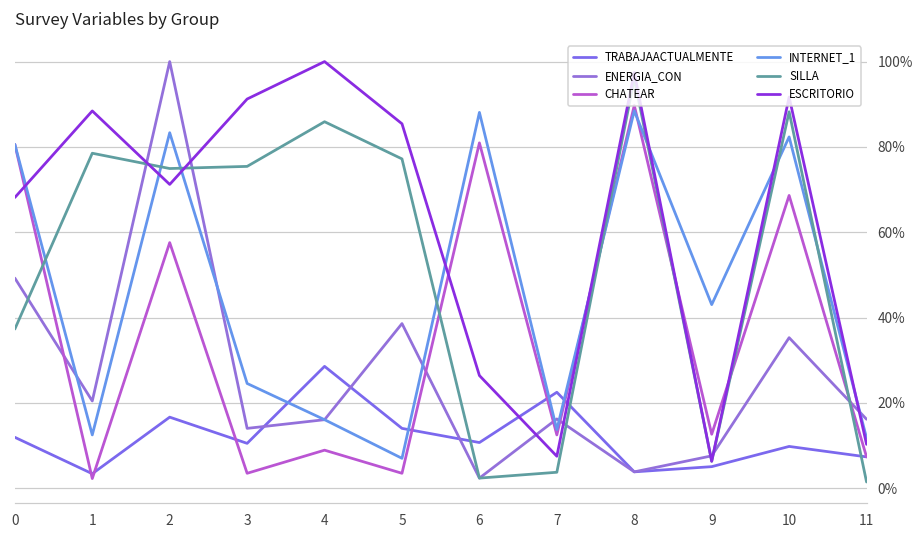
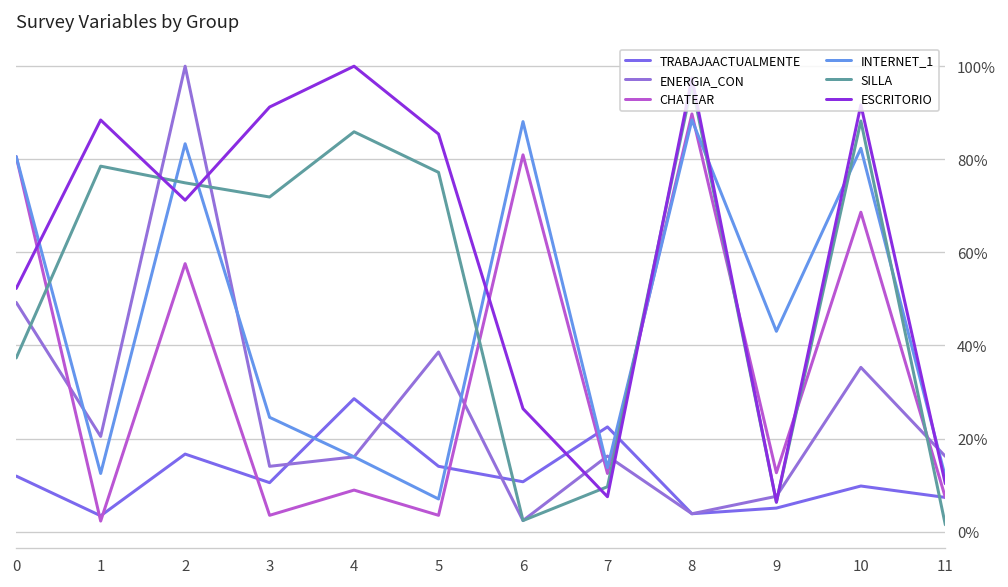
ESCRITORIO, 0: 68% -> 52%
SILLA, 3: 75% -> 72%
SILLA, 7: 4% -> 10%
